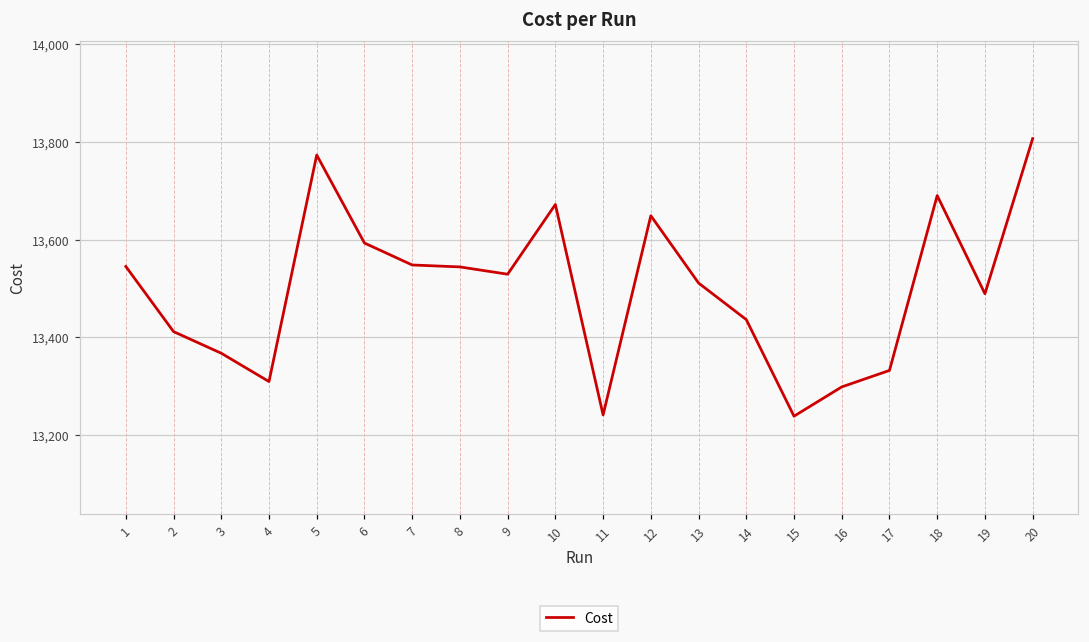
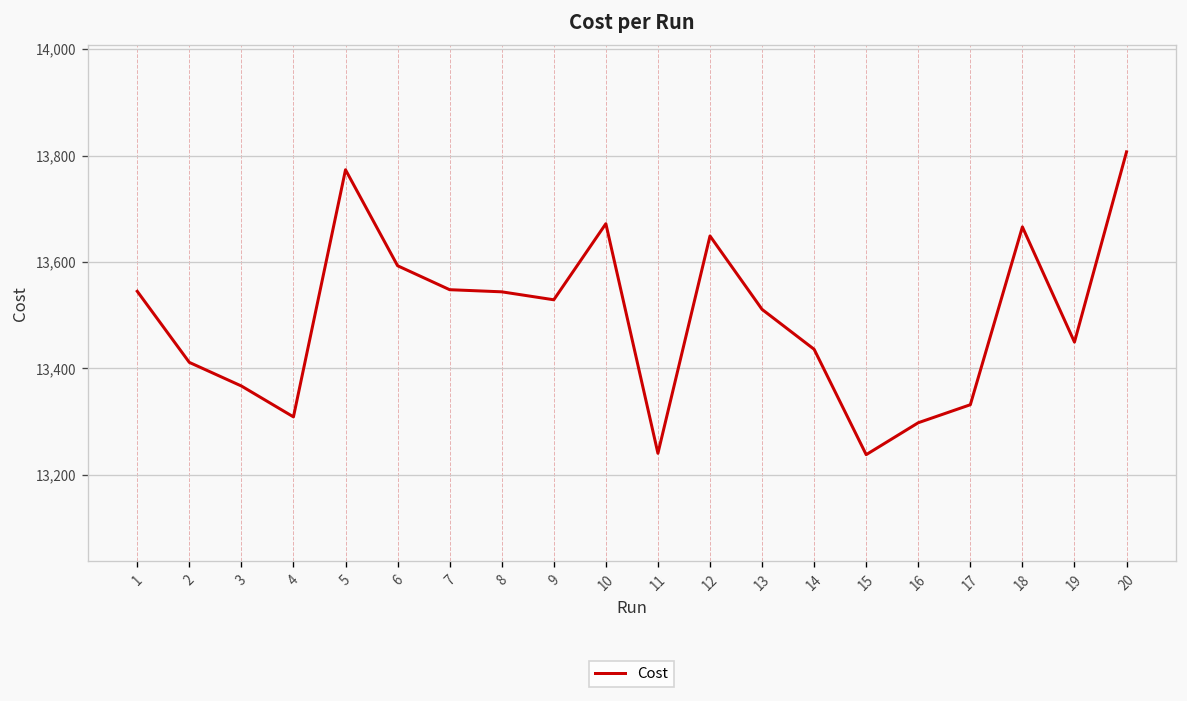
18: 13,690 -> 13,670
19: 13,490 -> 13,450
